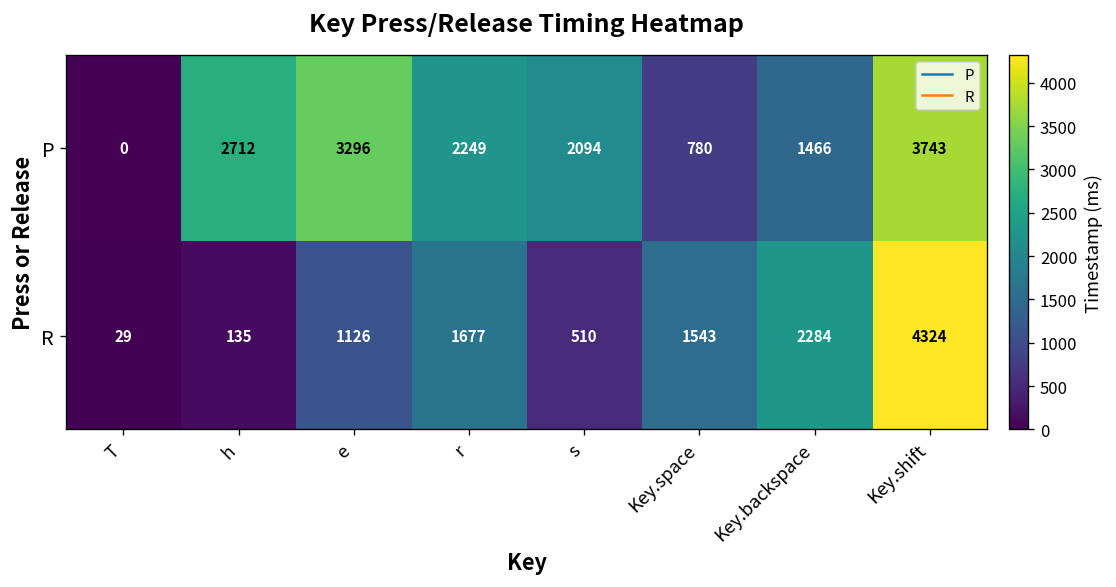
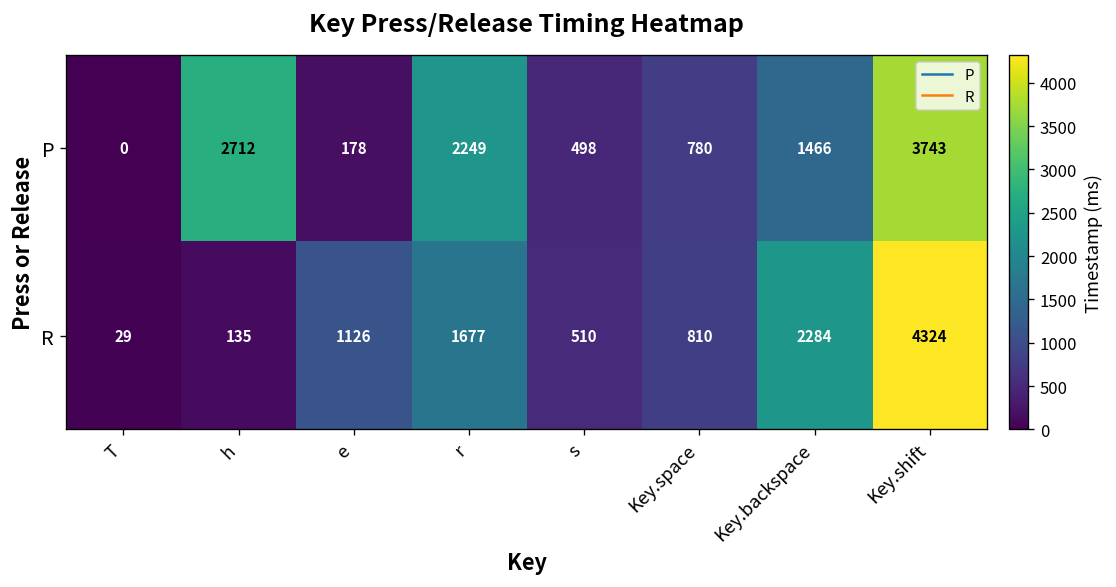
P, e: 3296 -> 178
P, s: 2094 -> 498
R, Key.space: 1543 -> 810
